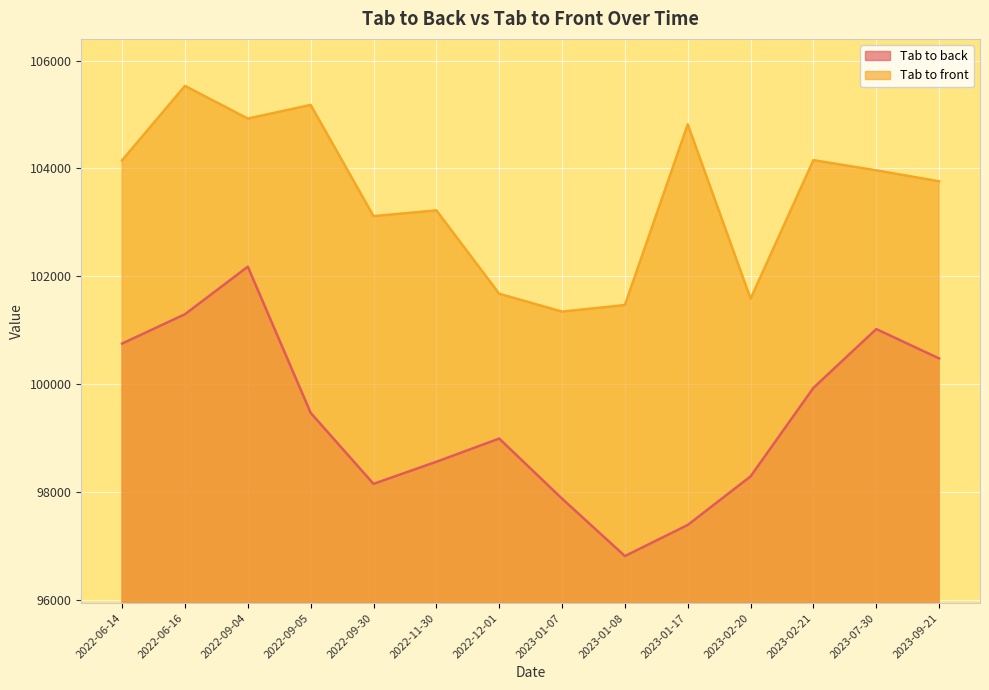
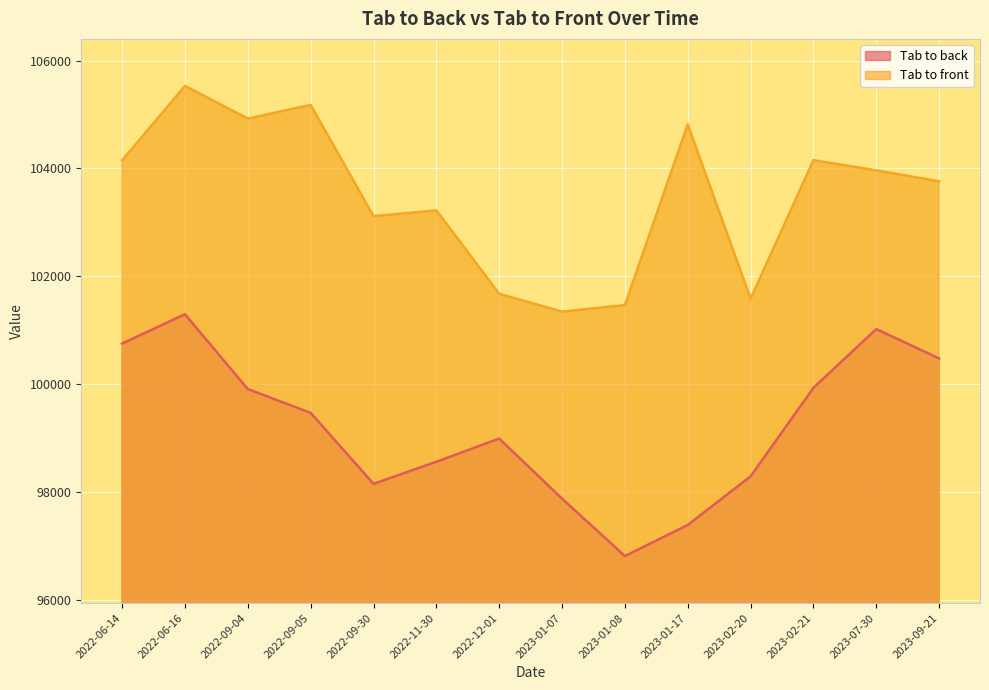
Tab to back, 2022-09-04: 102200 -> 99900
